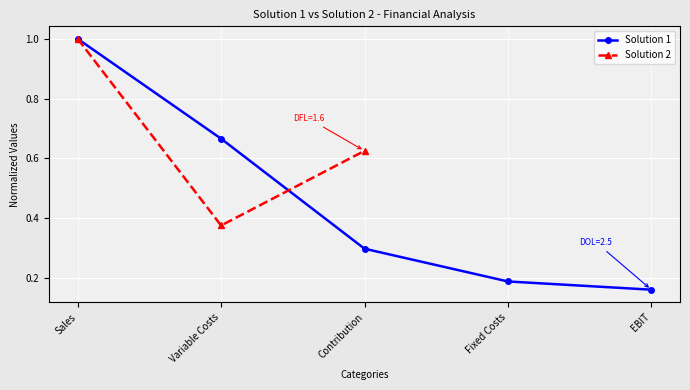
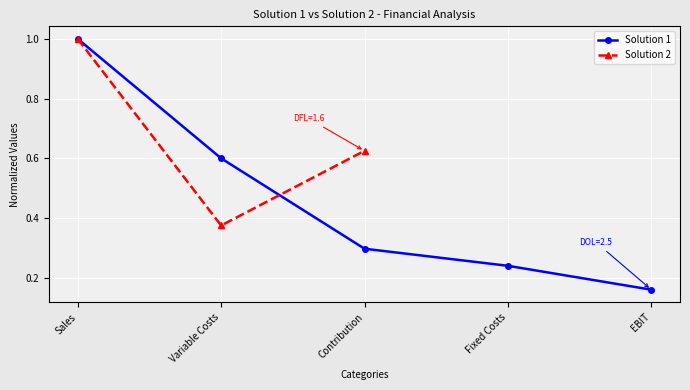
Solution 1, Variable Costs: 0.67 -> 0.60
Solution 1, Fixed Costs: 0.19 -> 0.24
